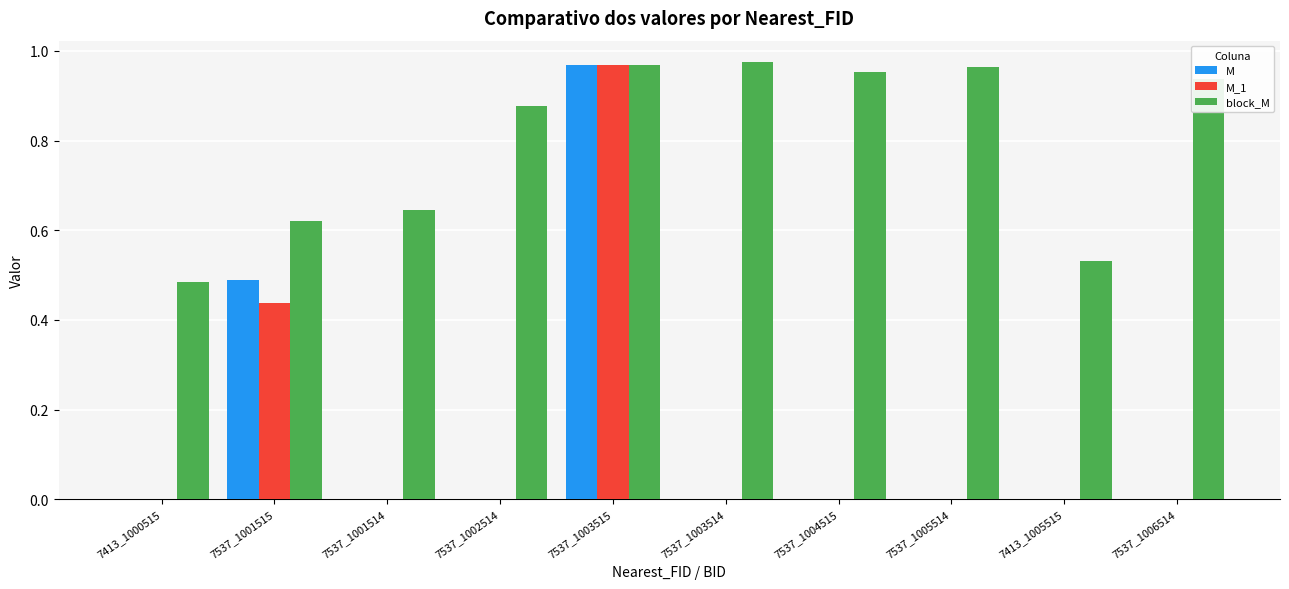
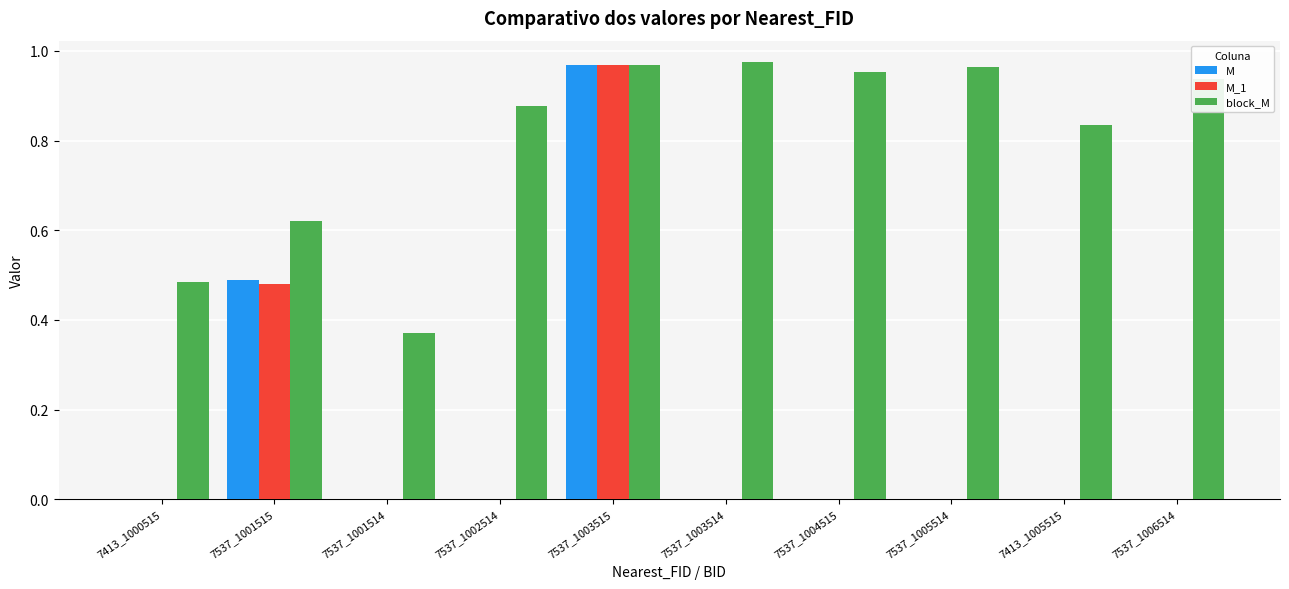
M_1, 7537_1001515: 0.44 -> 0.48
block_M, 7537_1001514: 0.64 -> 0.37
block_M, 7413_1005515: 0.53 -> 0.84
